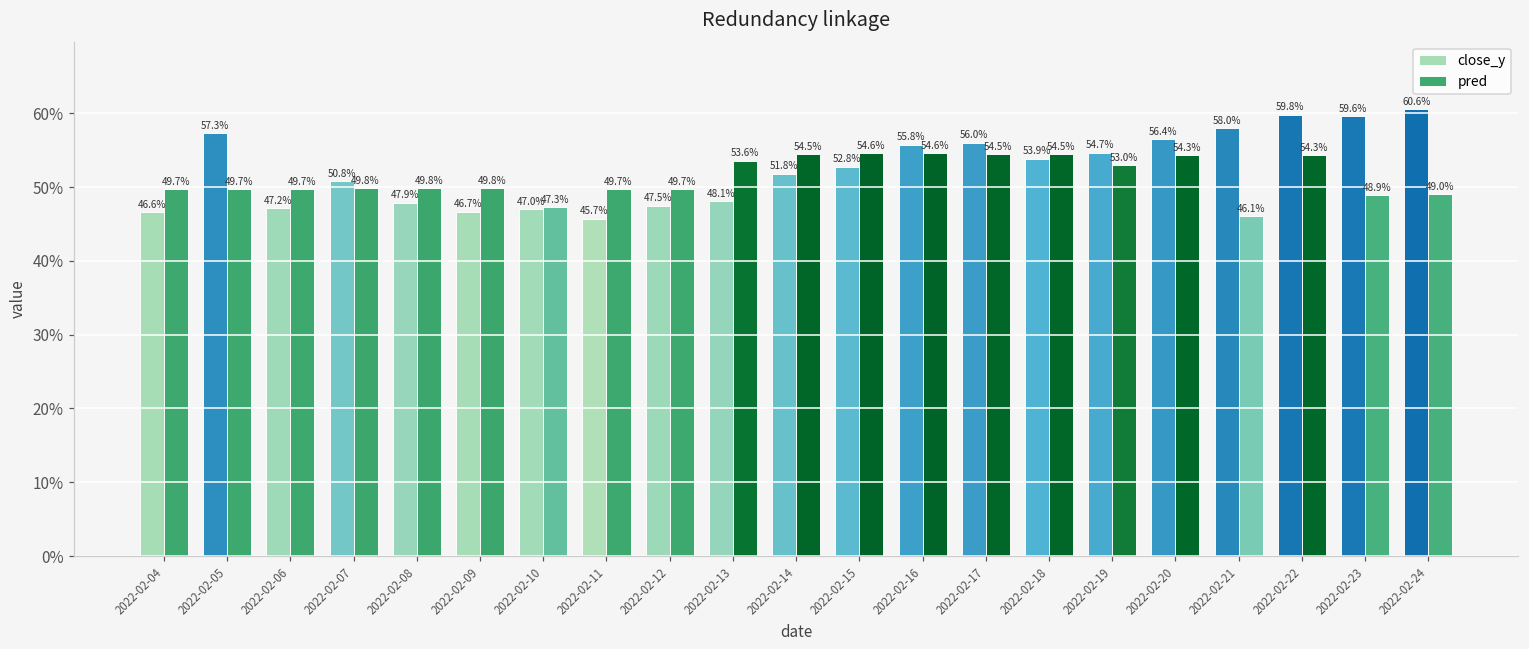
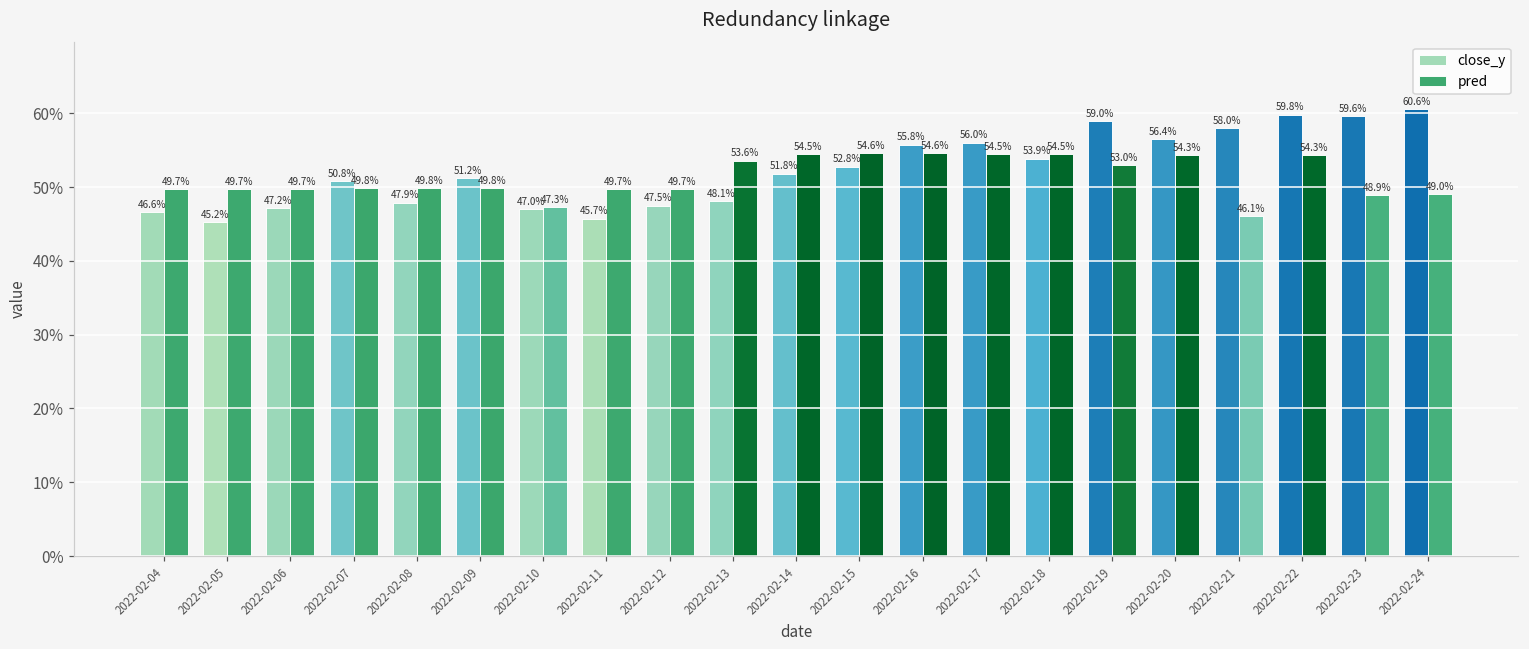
close_y, 2022-02-05: 57.3% -> 45.2%
close_y, 2022-02-09: 46.7% -> 51.2%
close_y, 2022-02-19: 54.7% -> 59.0%
